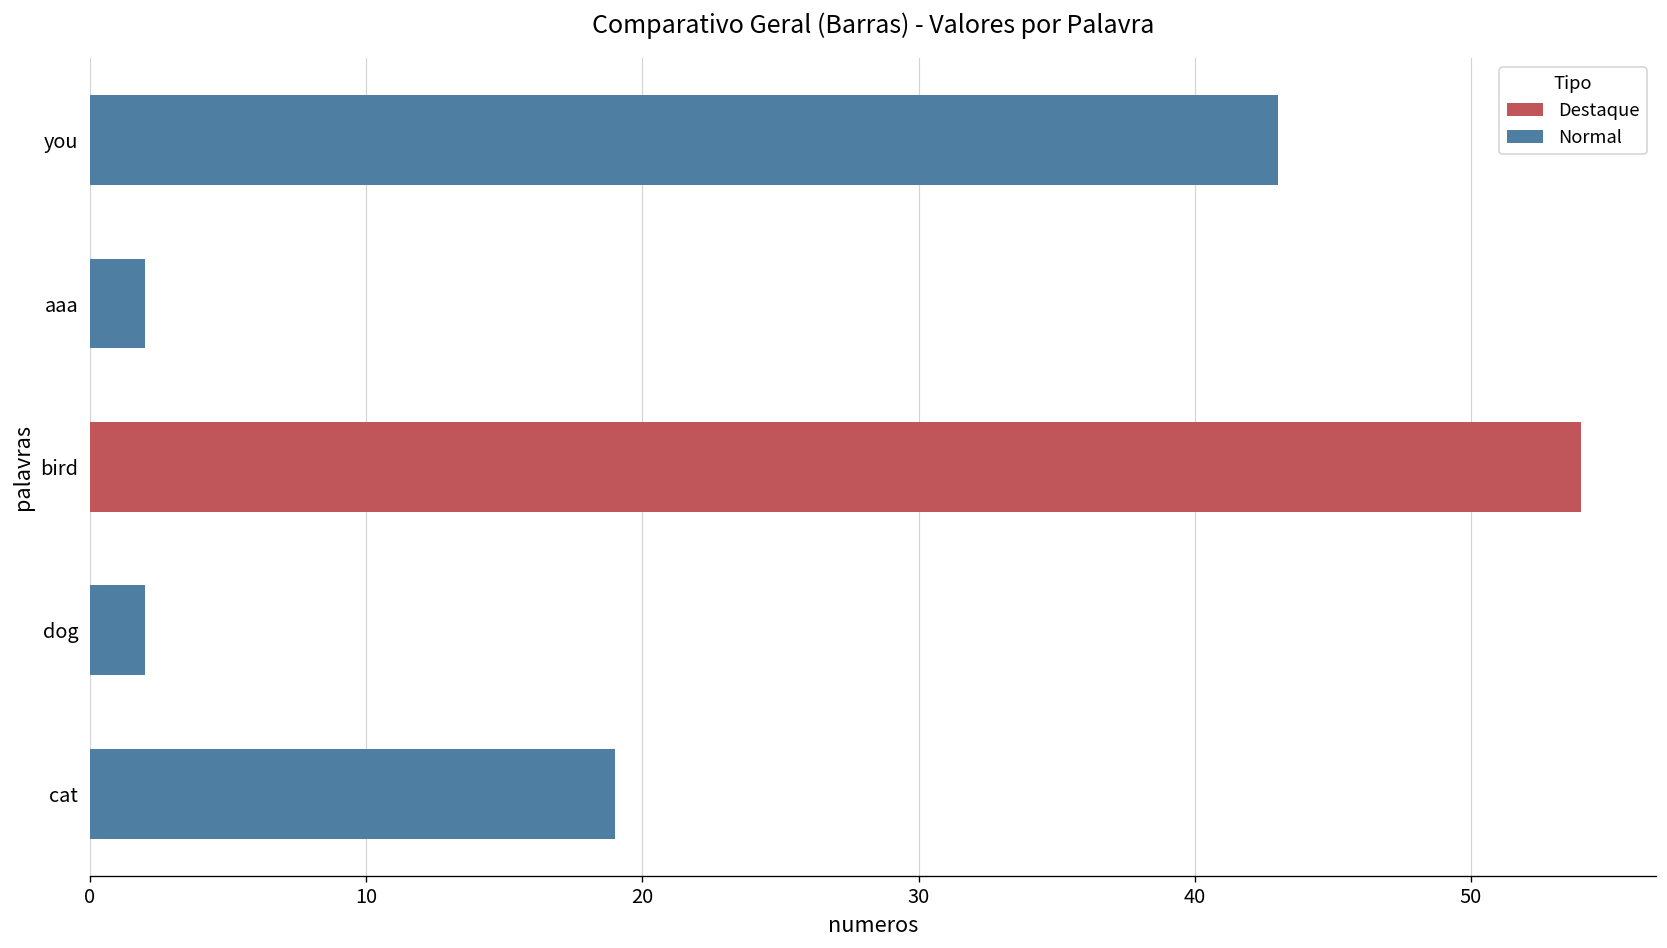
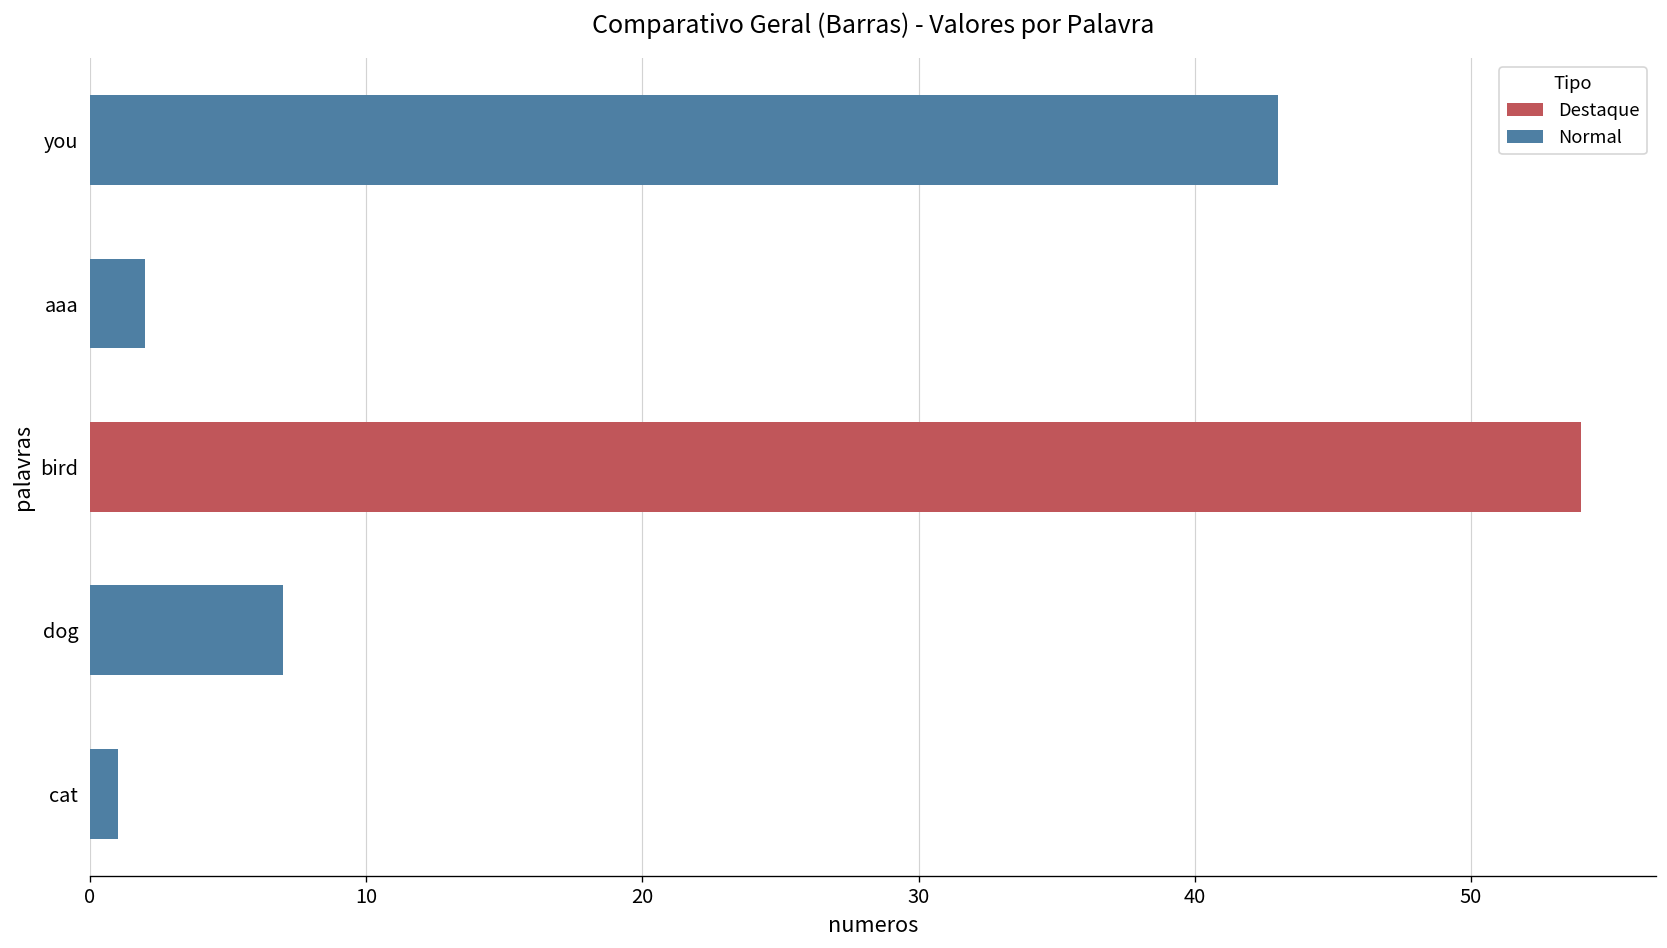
dog: 2 -> 7
cat: 19 -> 1
